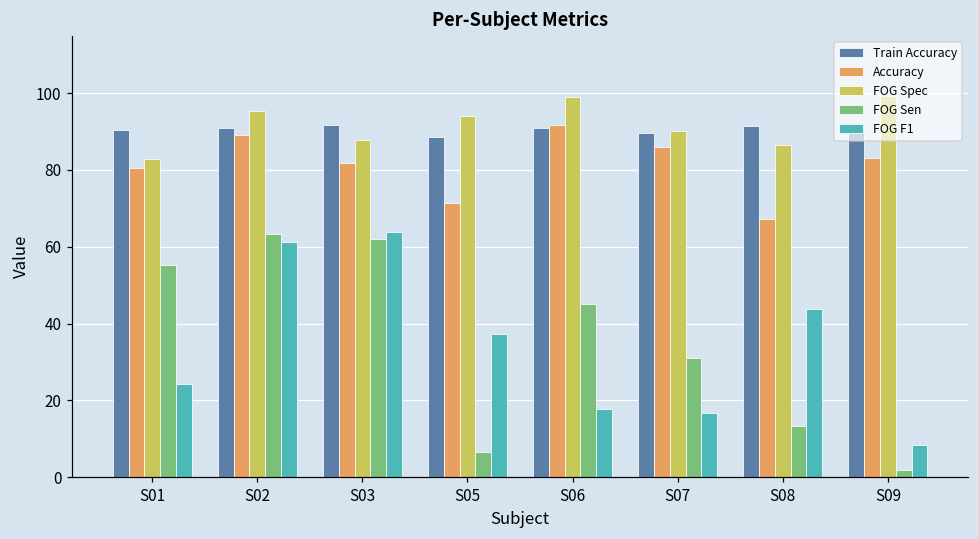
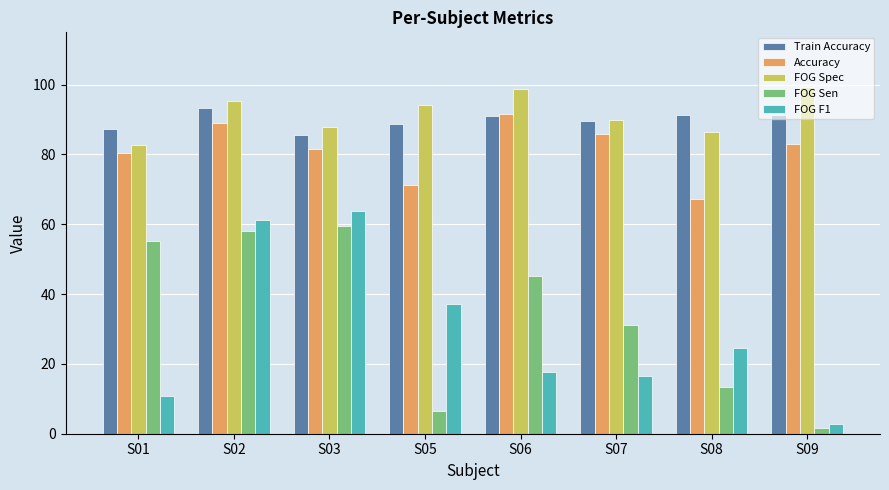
Train Accuracy, S01: 90 -> 87
FOG F1, S01: 24 -> 11
Train Accuracy, S02: 91 -> 93
FOG Sen, S02: 63 -> 58
Train Accuracy, S03: 92 -> 86
FOG Sen, S03: 62 -> 60
FOG F1, S08: 44 -> 25
FOG F1, S09: 8 -> 3
